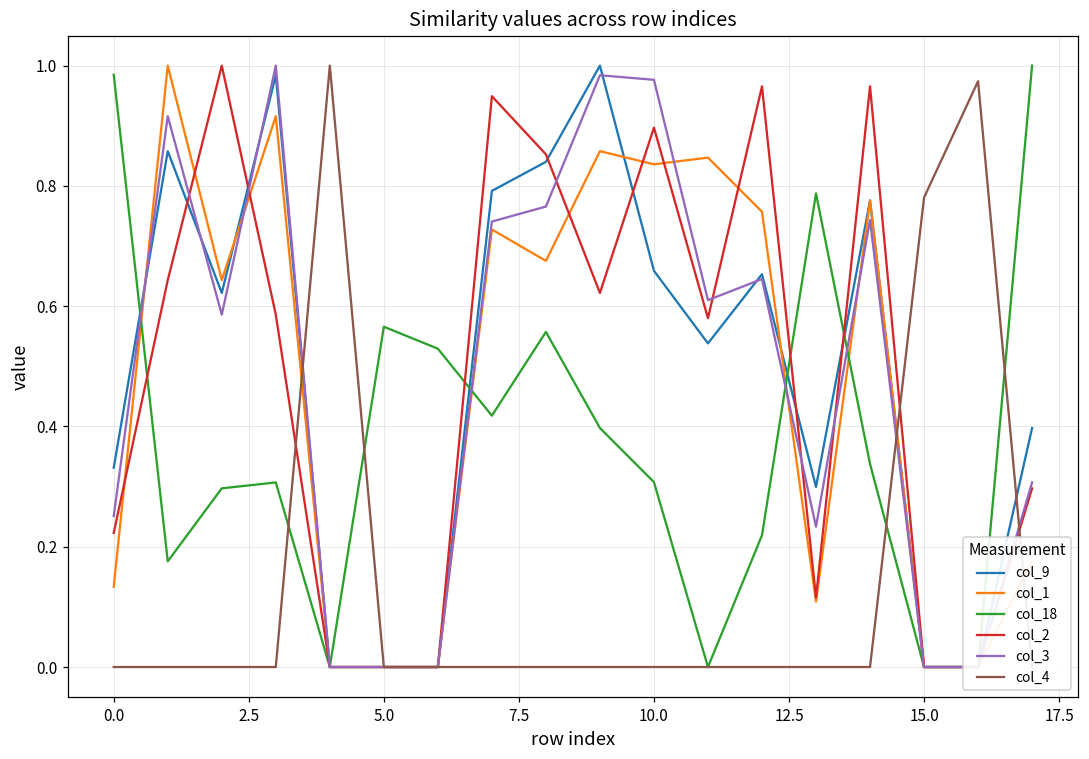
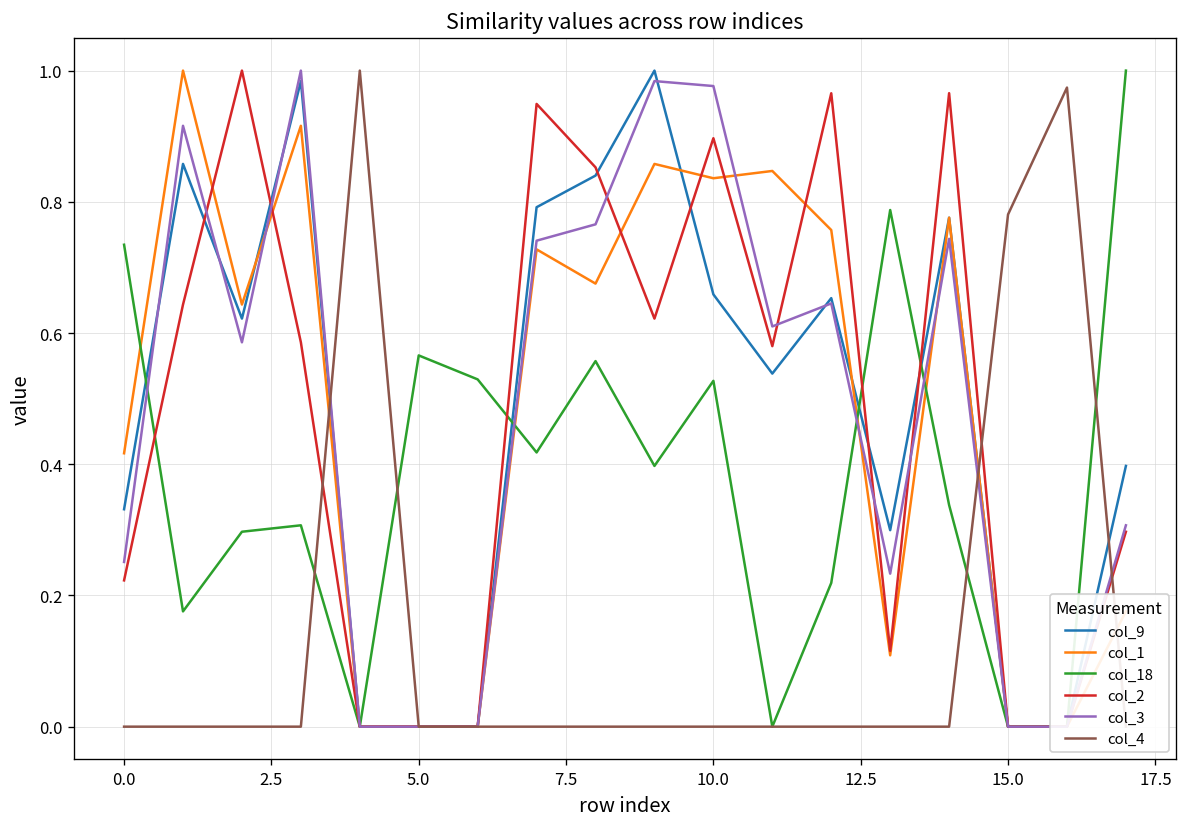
col_1, 0.0: 0.13 -> 0.42
col_18, 0.0: 0.98 -> 0.73
col_18, 10.0: 0.31 -> 0.53
